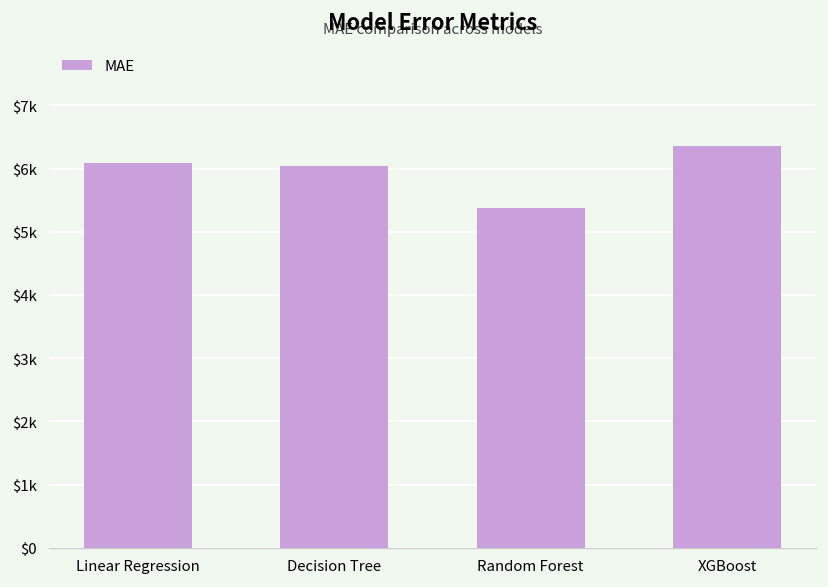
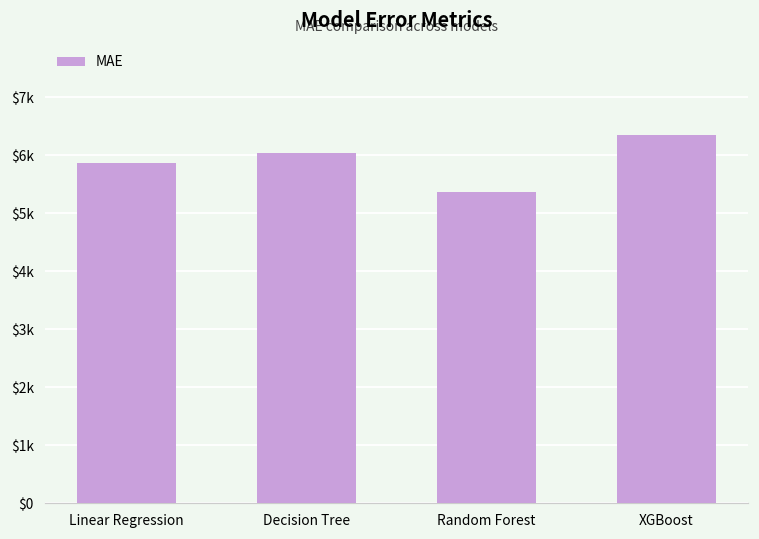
Linear Regression: $6100 -> $5900
